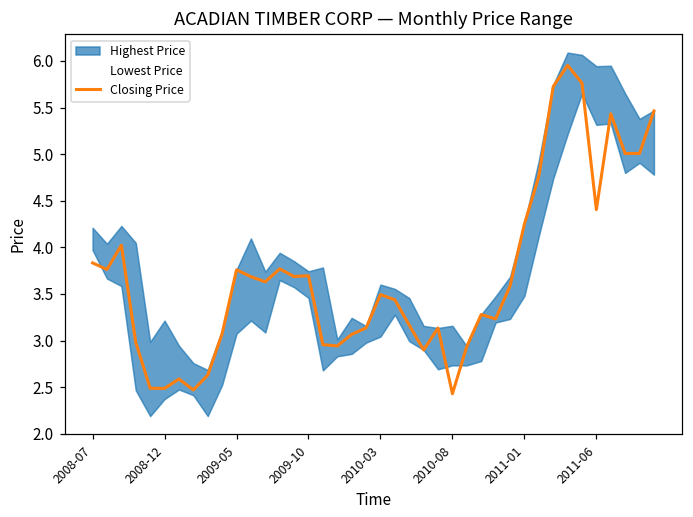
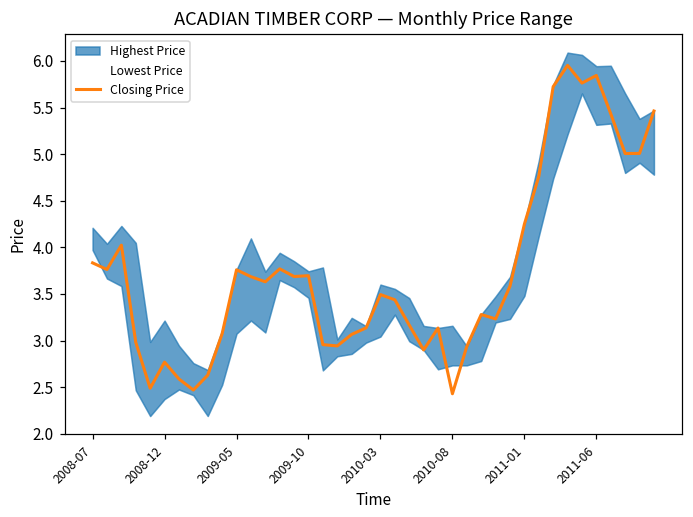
Closing Price, 2008-12: 2.5 -> 2.8
Closing Price, 2011-06: 4.4 -> 5.8
